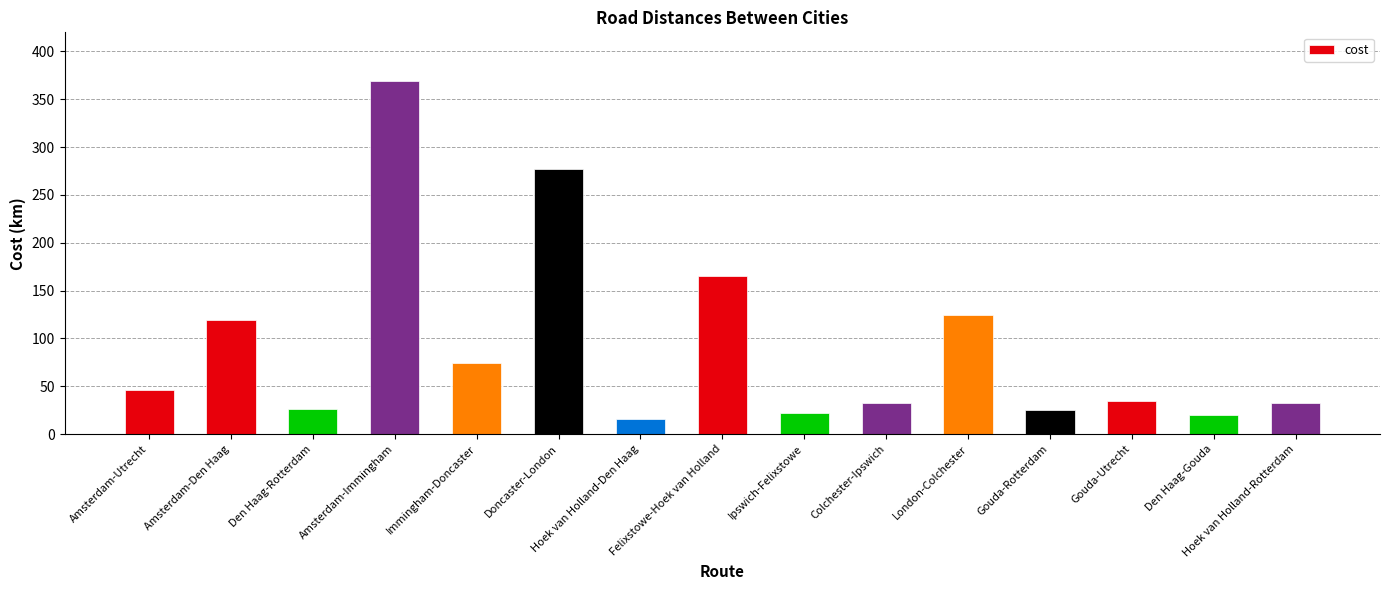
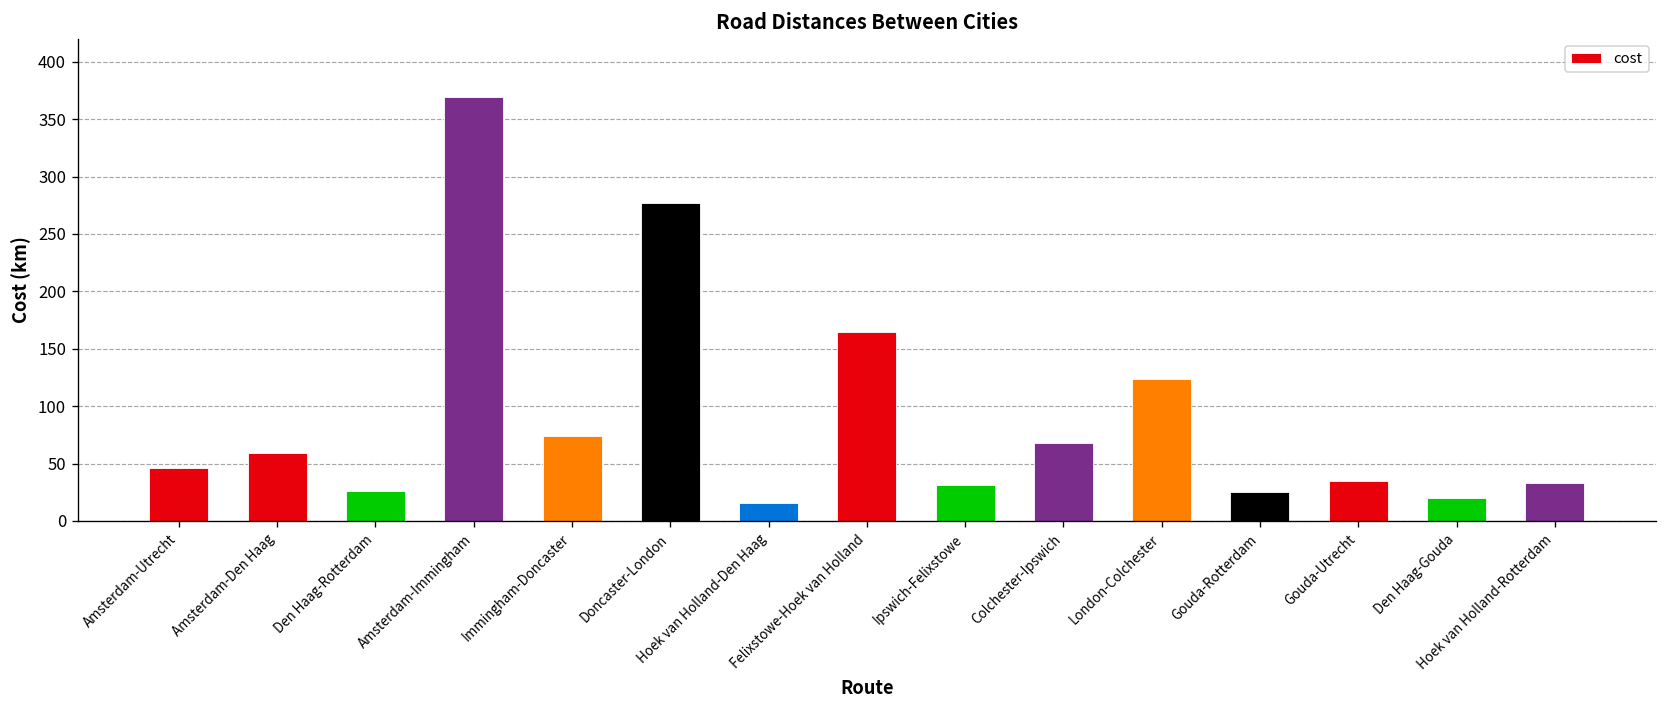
Amsterdam-Den Haag: 120 -> 60
Ipswich-Felixstowe: 20 -> 30
Colchester-Ipswich: 30 -> 70
